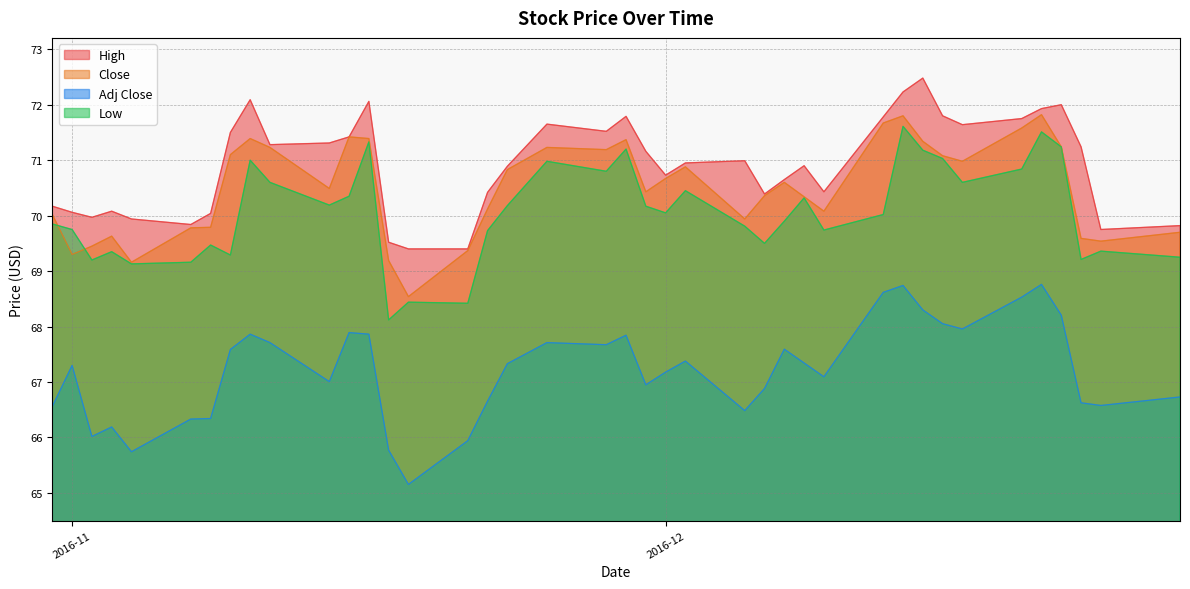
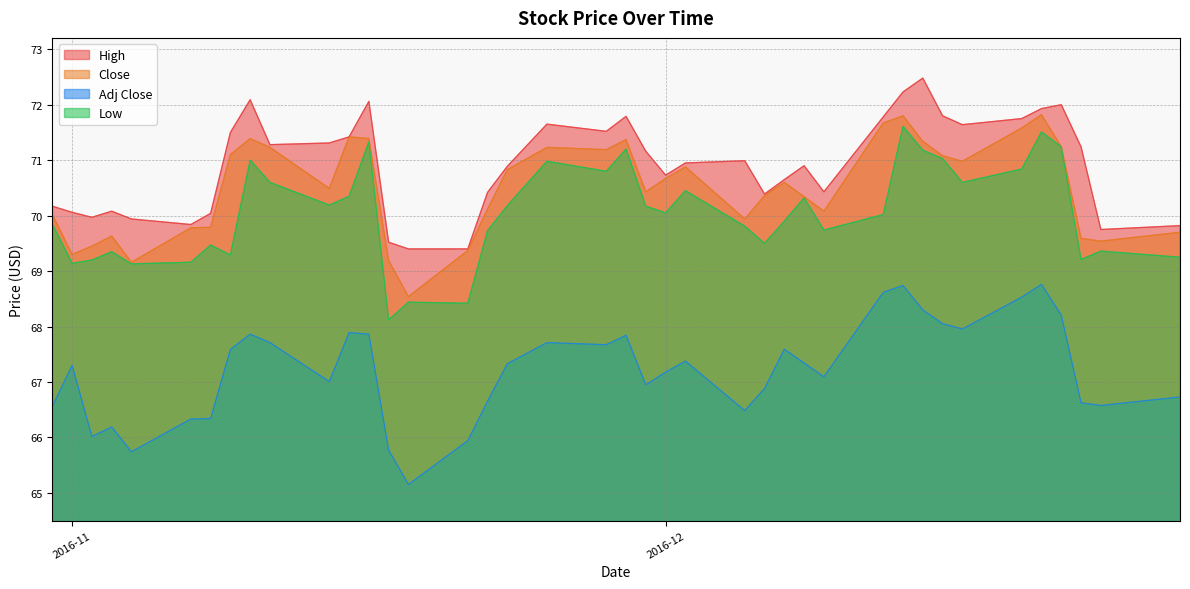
Low, 2016-11: 69.7 -> 69.1
